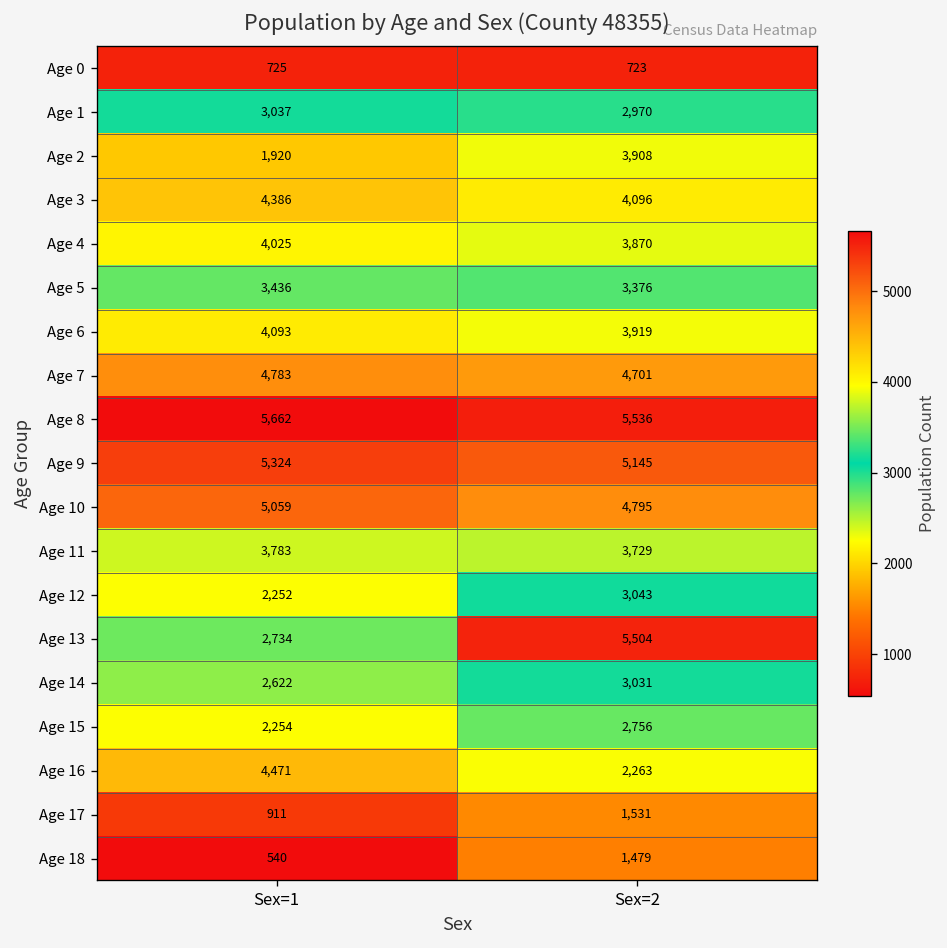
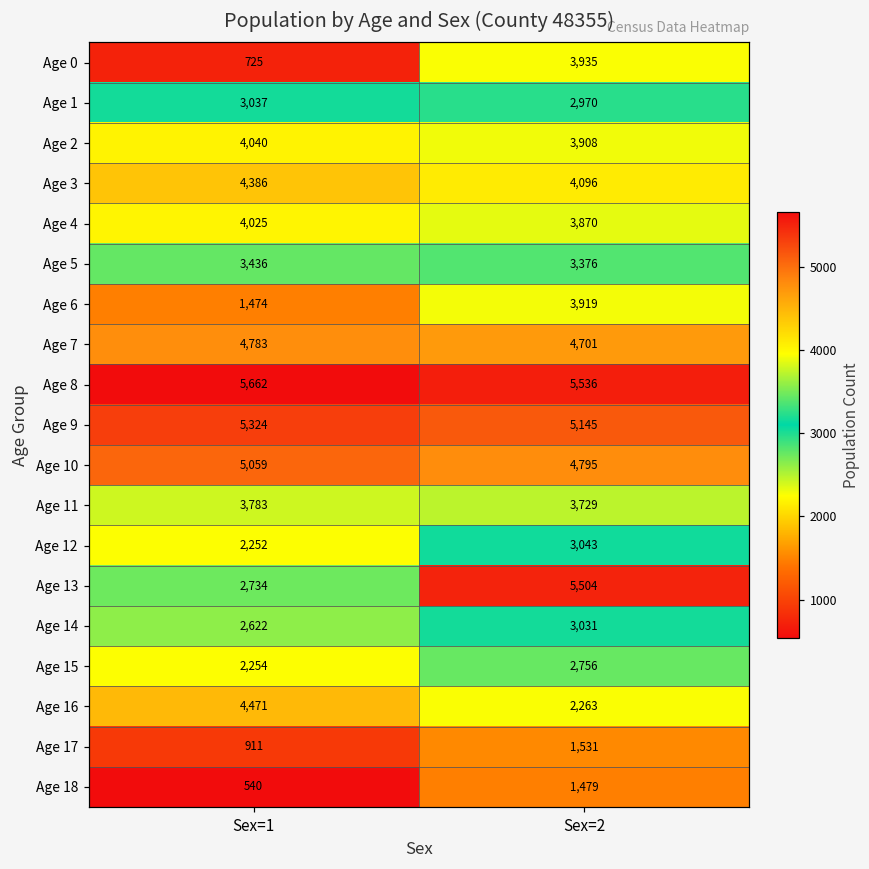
Age 0, Sex=2: 723 -> 3,935
Age 2, Sex=1: 1,920 -> 4,040
Age 6, Sex=1: 4,093 -> 1,474
